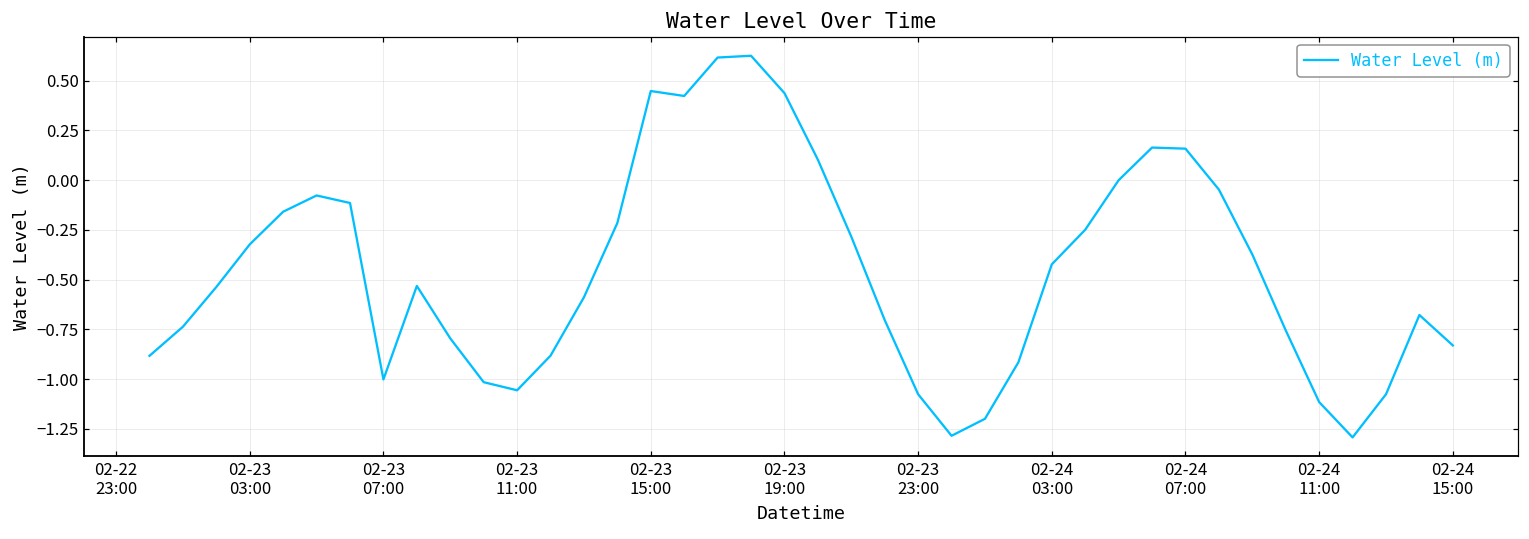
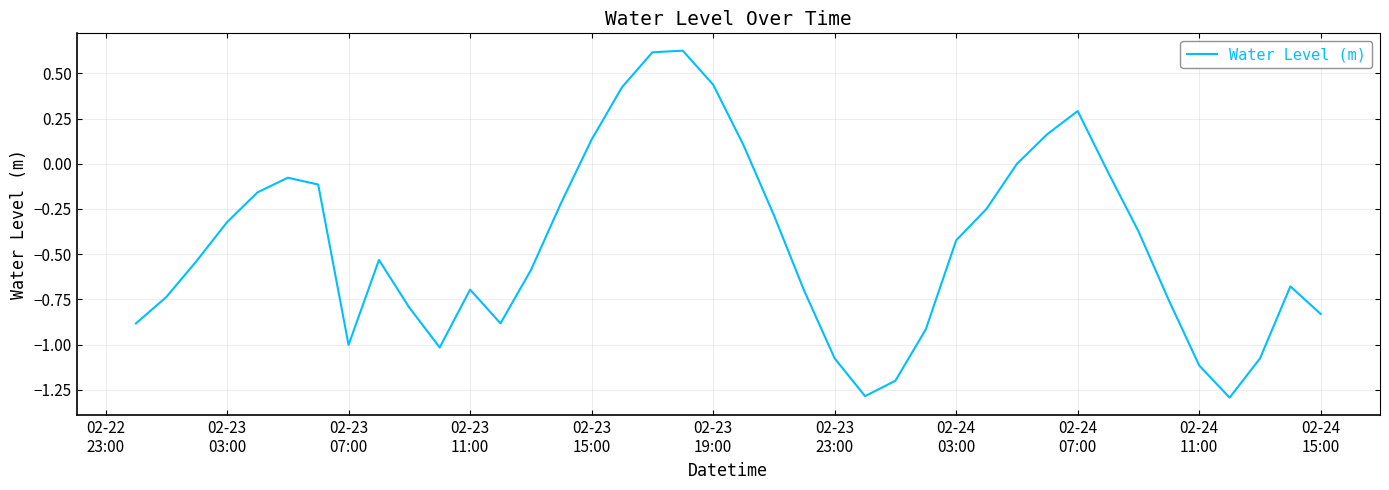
02-23 11:00: -1.06 -> -0.70
02-23 15:00: 0.45 -> 0.13
02-24 07:00: 0.16 -> 0.29
